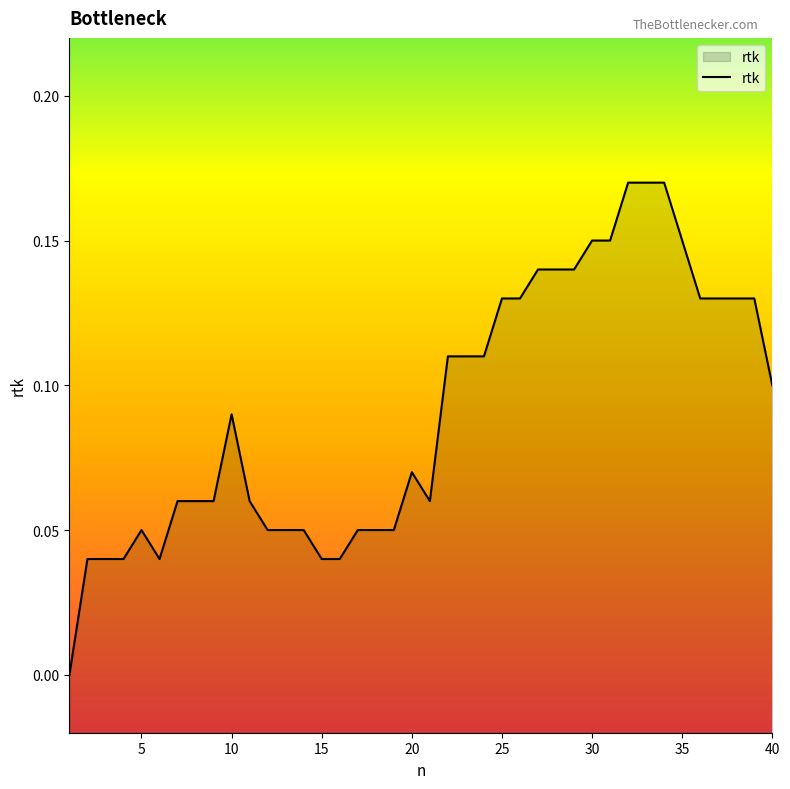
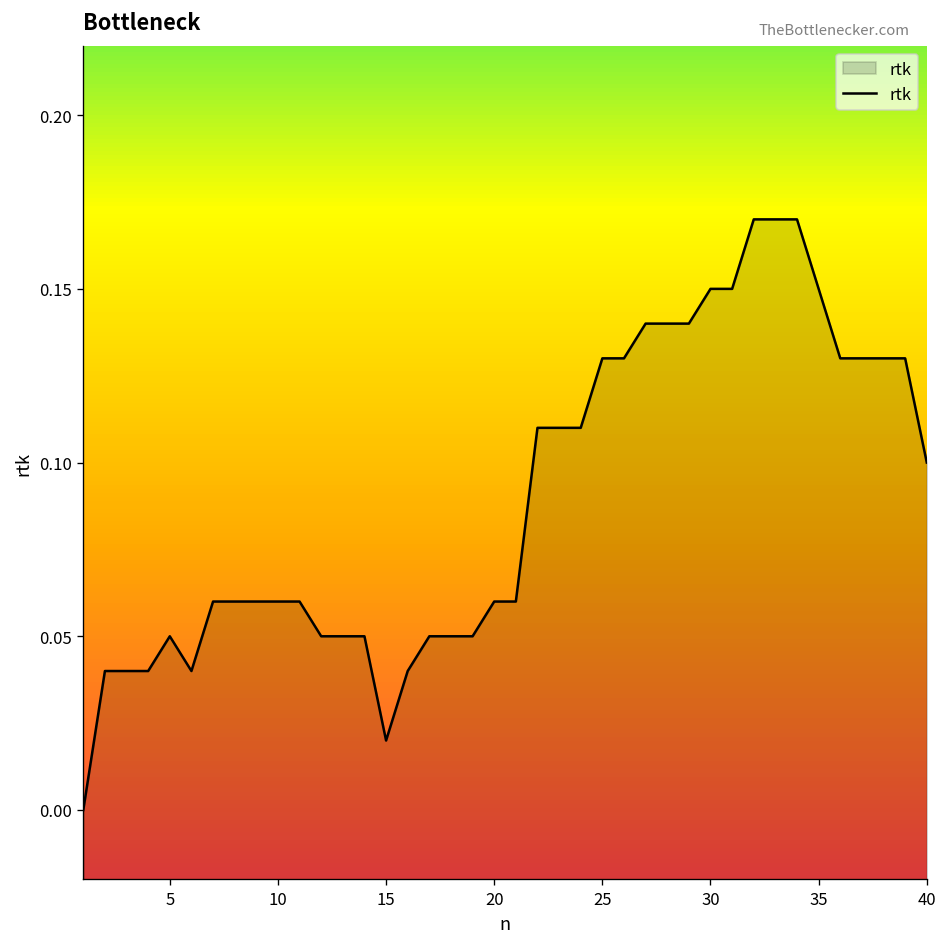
10: 0.09 -> 0.06
15: 0.04 -> 0.02
20: 0.07 -> 0.06
